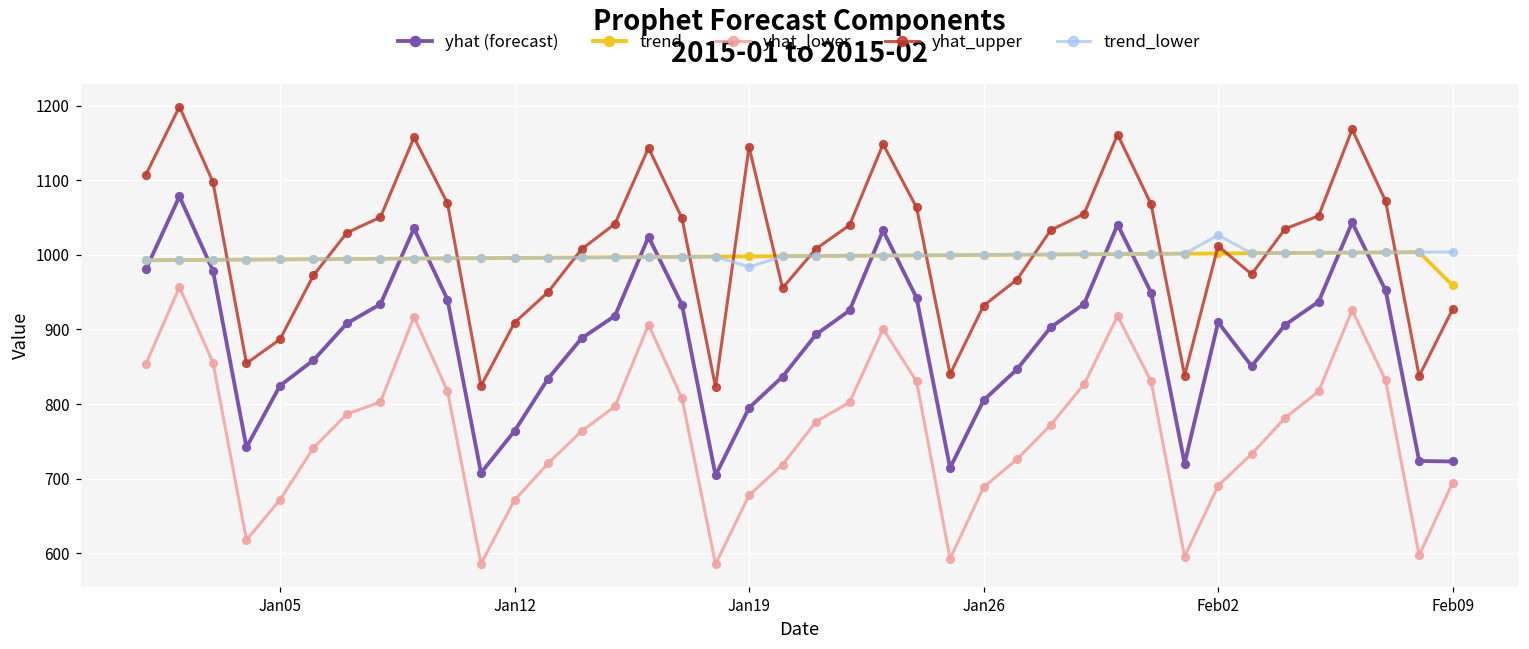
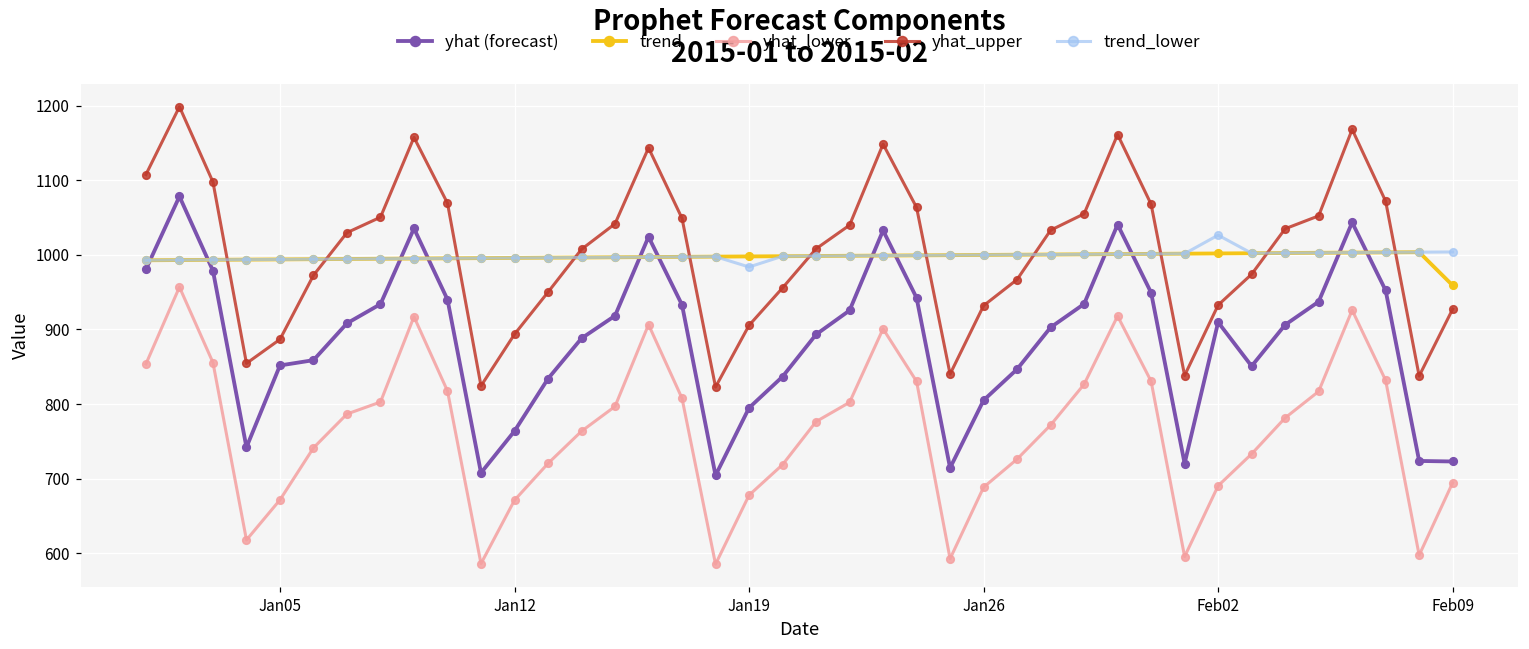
yhat (forecast), Jan05: 820 -> 850
yhat_upper, Jan12: 910 -> 890
yhat_upper, Jan19: 1140 -> 910
yhat_upper, Feb02: 1010 -> 930
